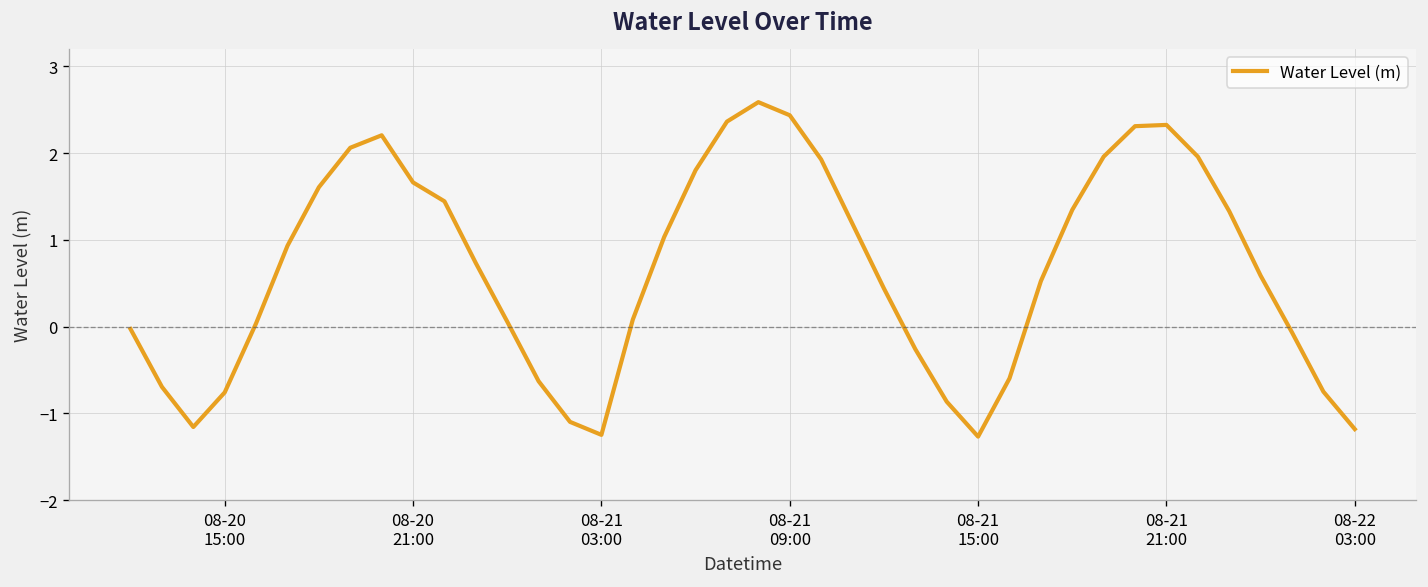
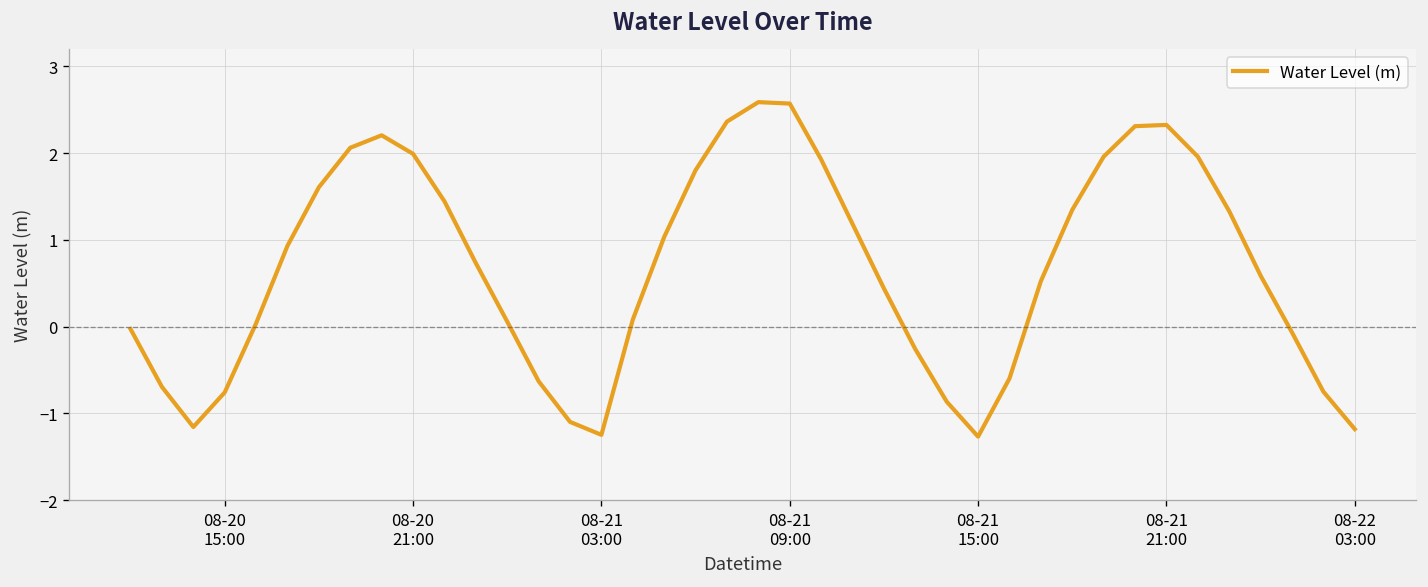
08-20 21:00: 1.7 -> 2.0
08-21 09:00: 2.4 -> 2.6
